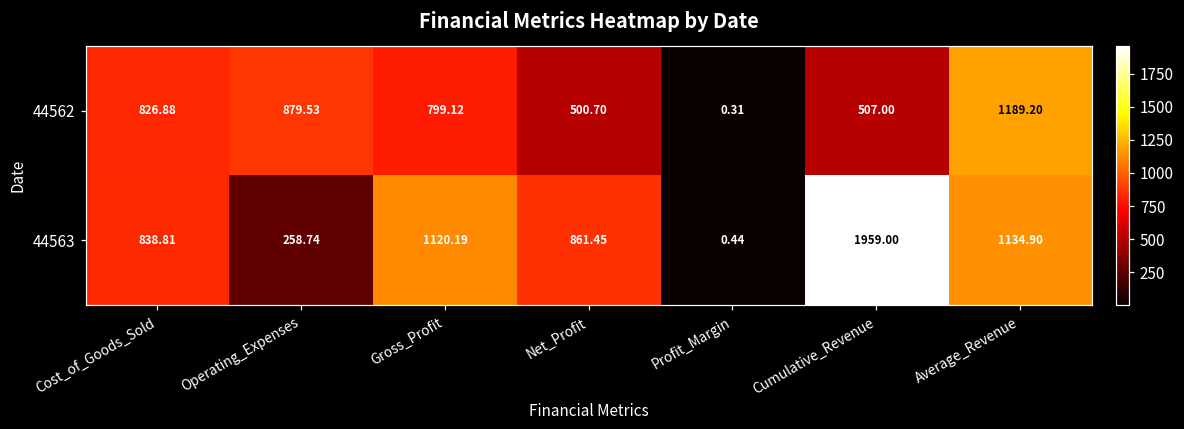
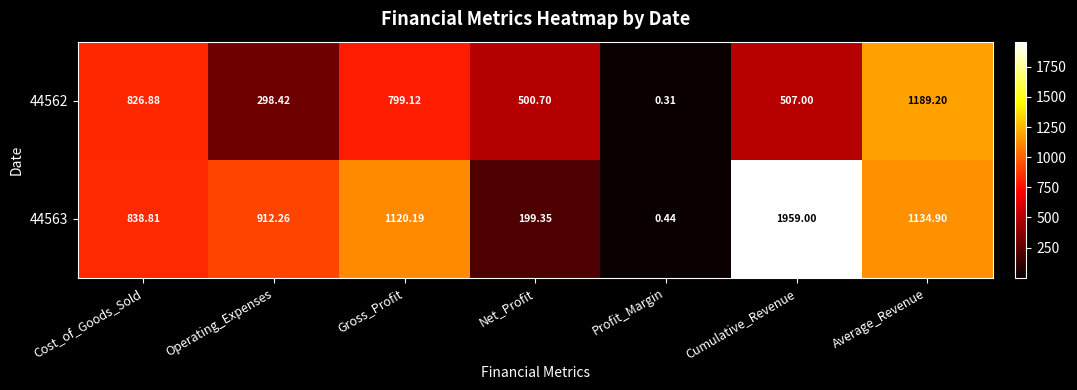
44562, Operating_Expenses: 879.53 -> 298.42
44563, Operating_Expenses: 258.74 -> 912.26
44563, Net_Profit: 861.45 -> 199.35
